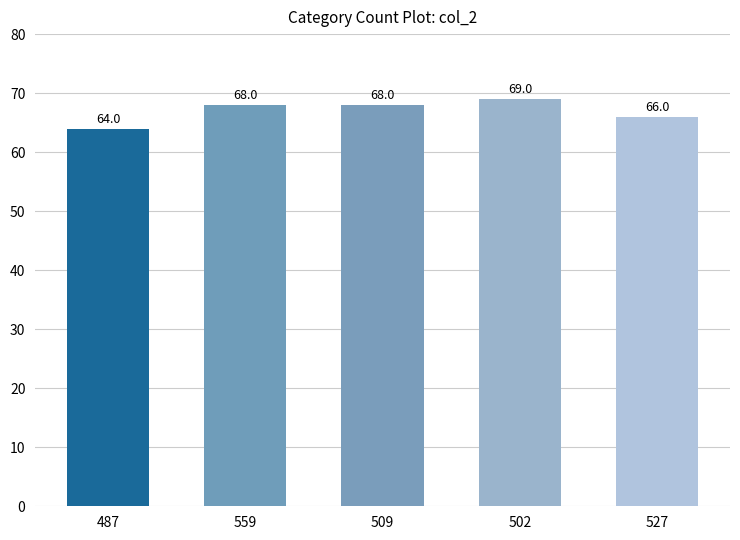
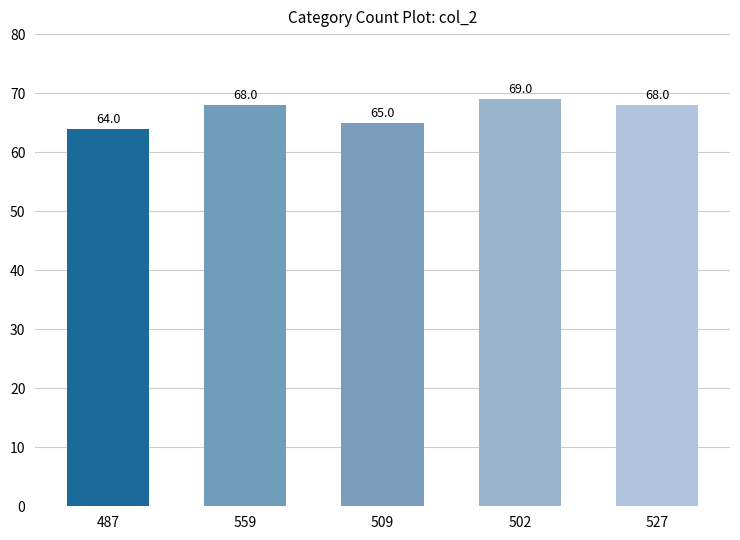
509: 68.0 -> 65.0
527: 66.0 -> 68.0
